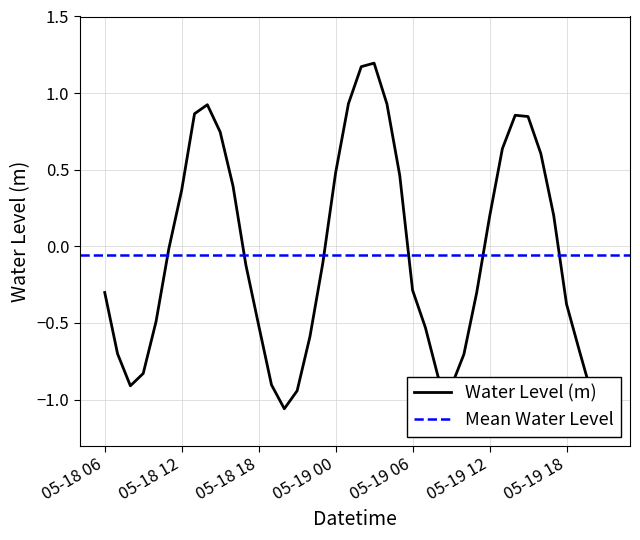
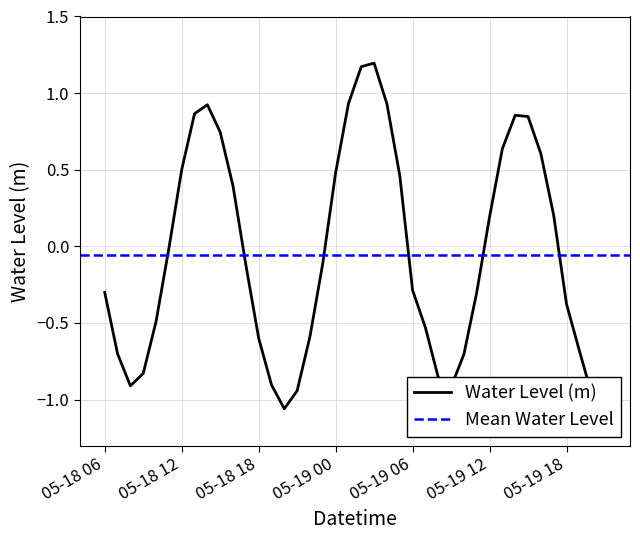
05-18 12: 0.37 -> 0.50
05-18 18: -0.51 -> -0.60
